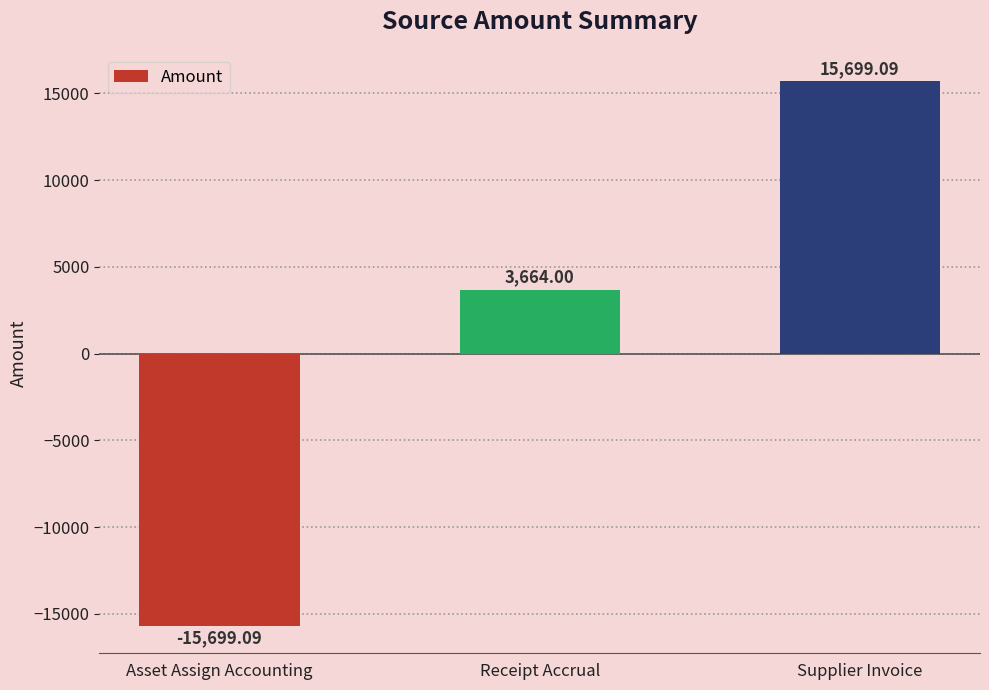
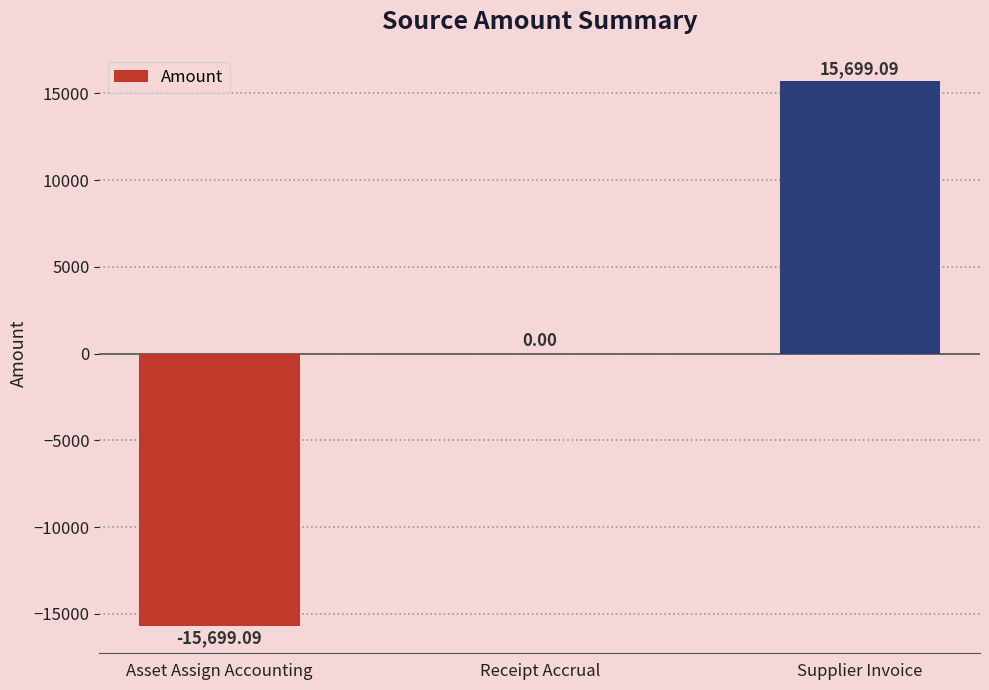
Receipt Accrual: 3,664.00 -> 0.00
